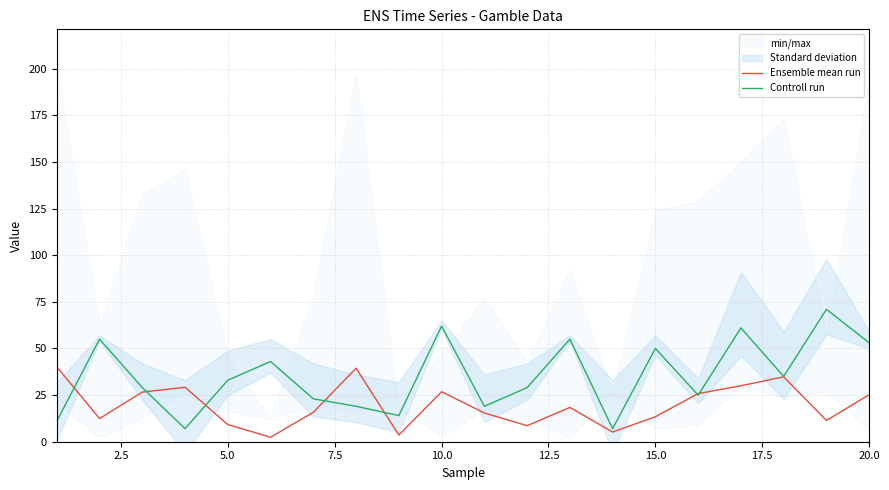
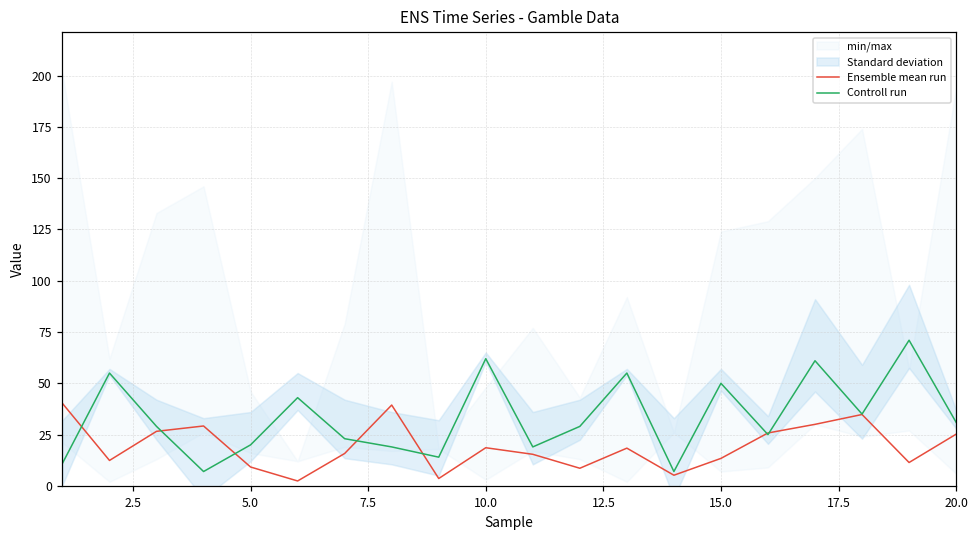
Controll run, 5.0: 33 -> 20
Ensemble mean run, 10.0: 27 -> 19
Controll run, 20.0: 53 -> 31
